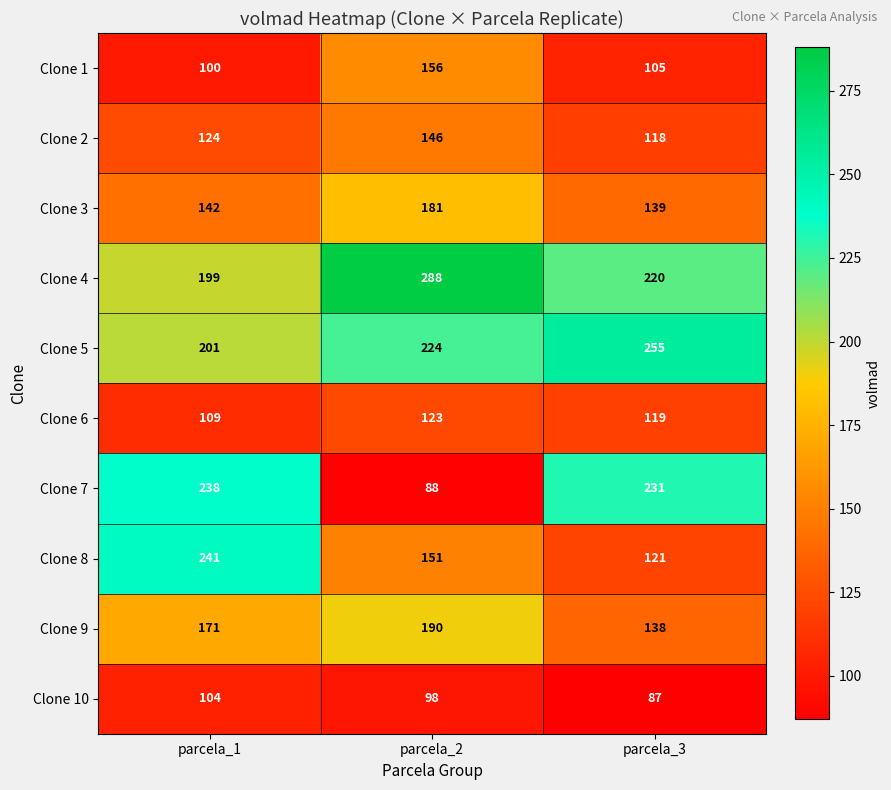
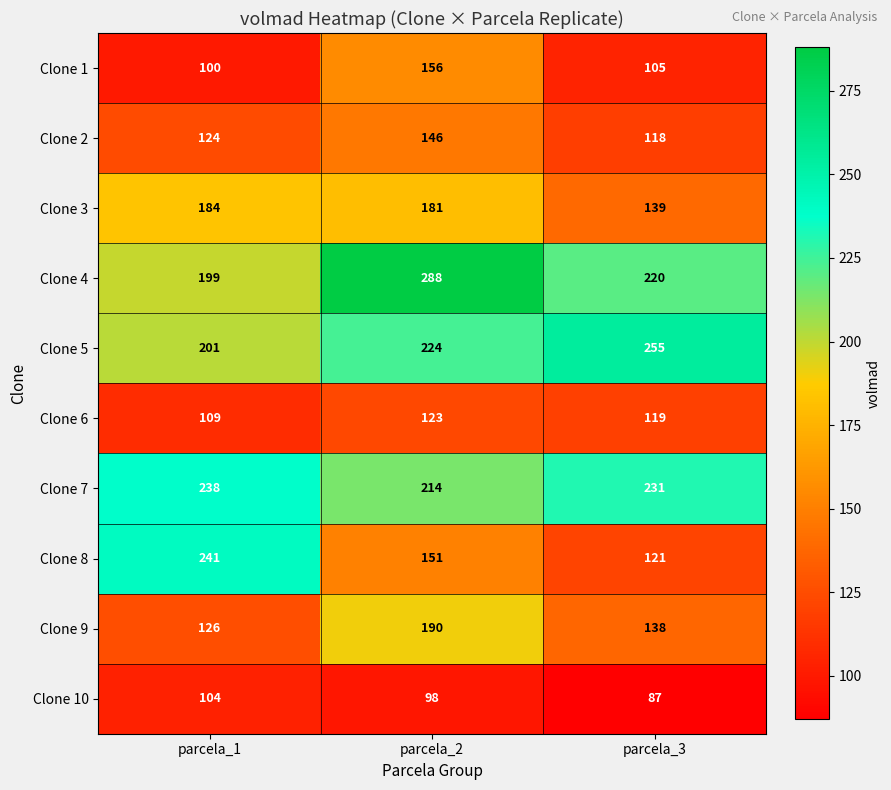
Clone 3, parcela_1: 142 -> 184
Clone 7, parcela_2: 88 -> 214
Clone 9, parcela_1: 171 -> 126
